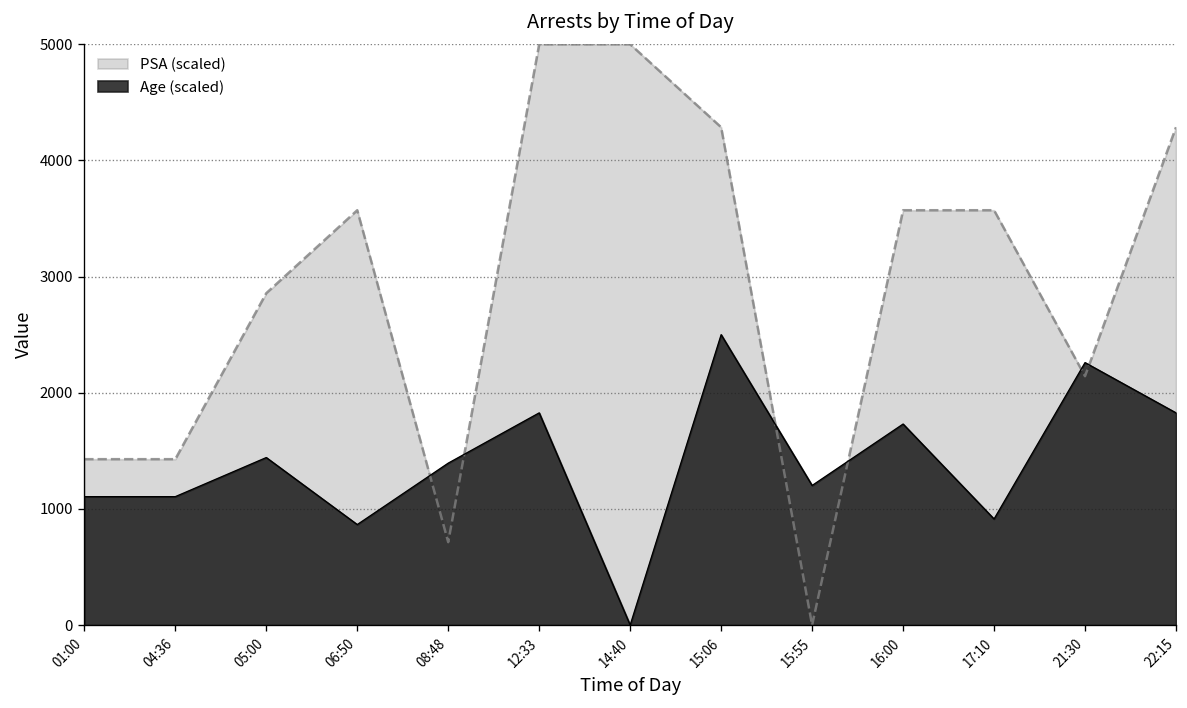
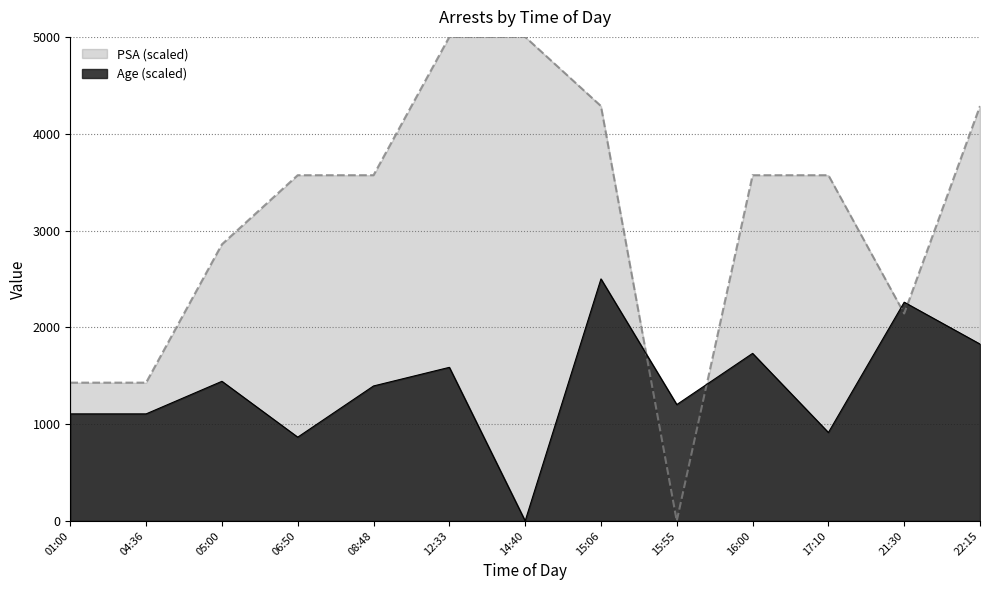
PSA (scaled), 08:48: 700 -> 3600
Age (scaled), 12:33: 1800 -> 1600
